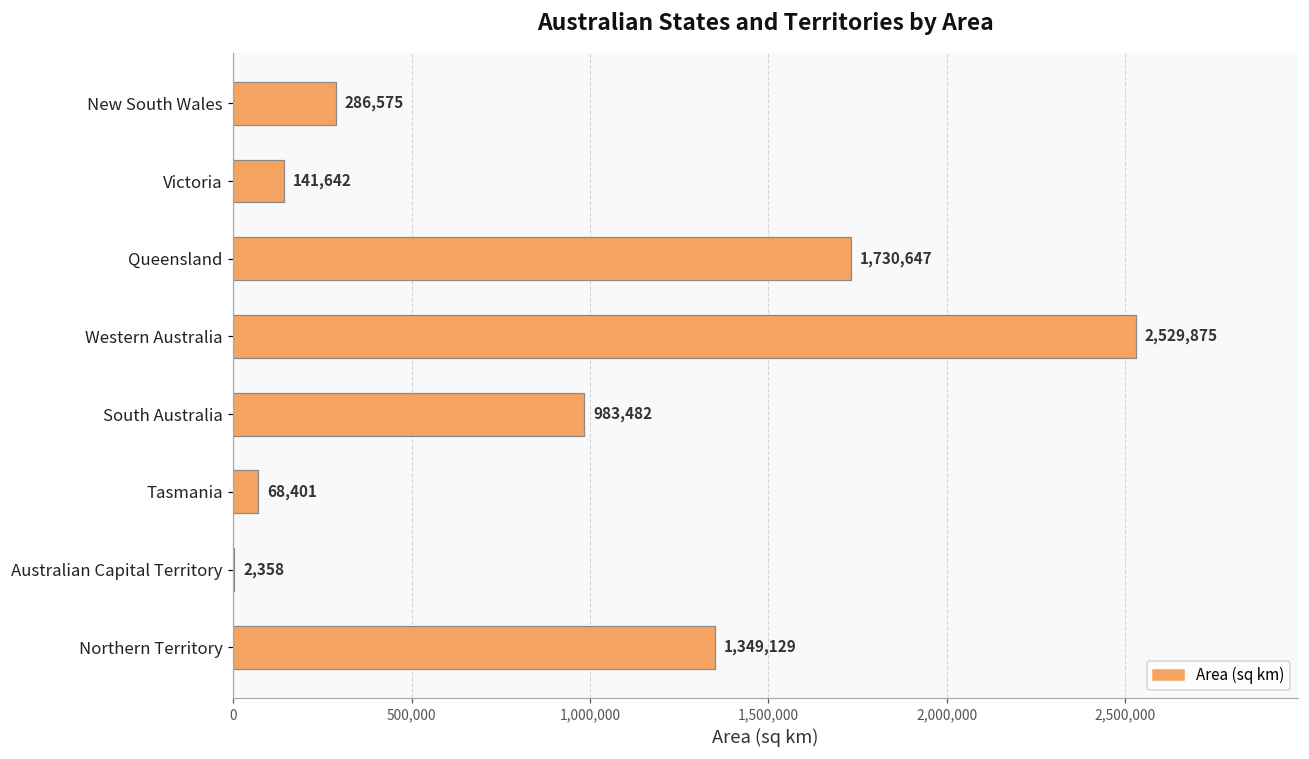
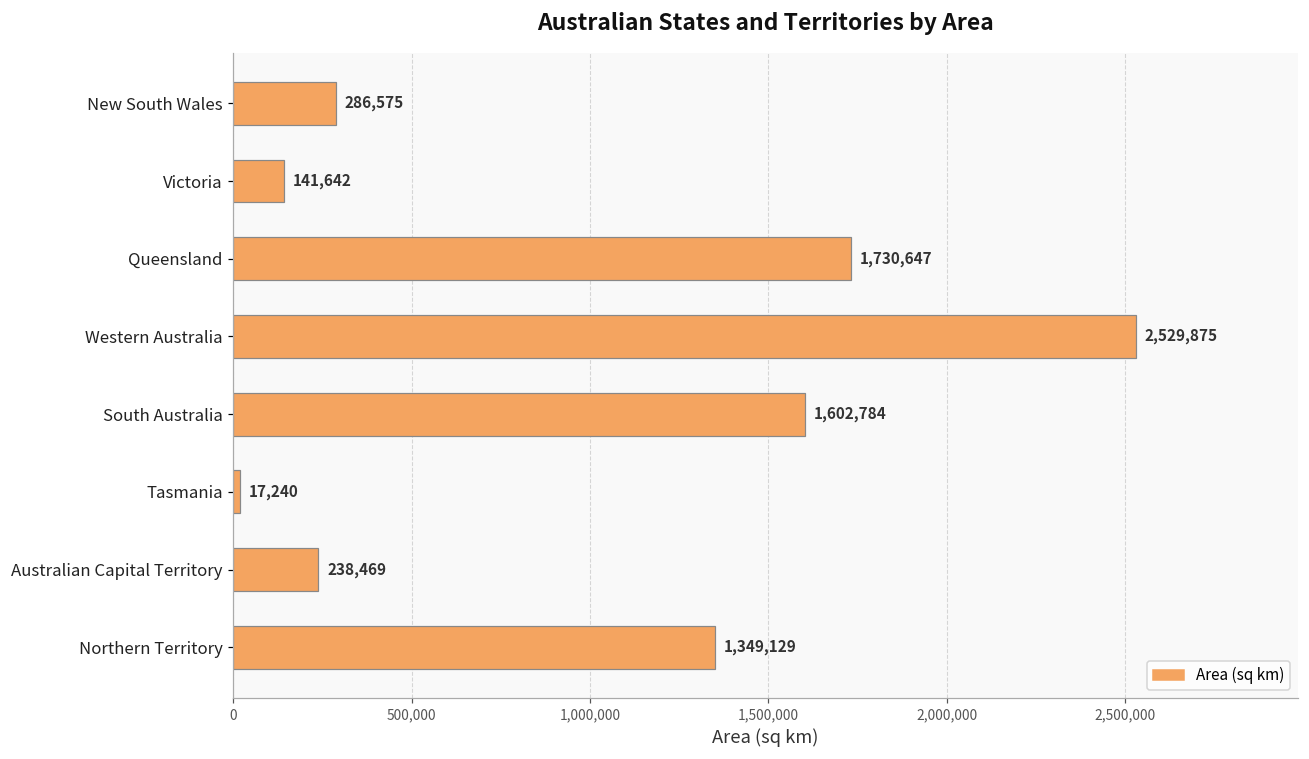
South Australia: 983,482 -> 1,602,784
Tasmania: 68,401 -> 17,240
Australian Capital Territory: 2,358 -> 238,469
